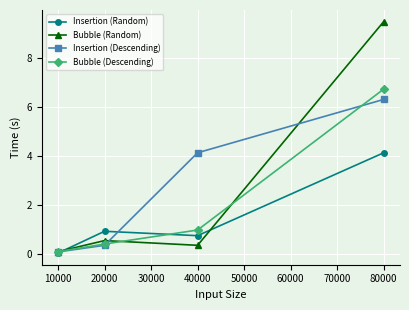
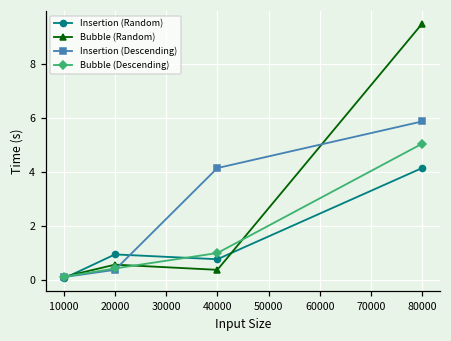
Insertion (Descending), 80000: 6.3 -> 5.9
Bubble (Descending), 80000: 6.7 -> 5.1
